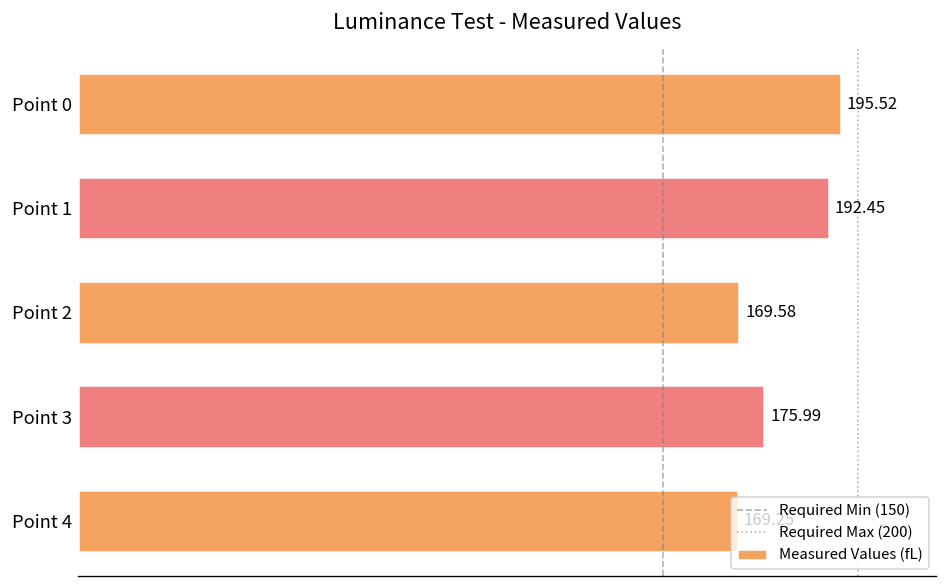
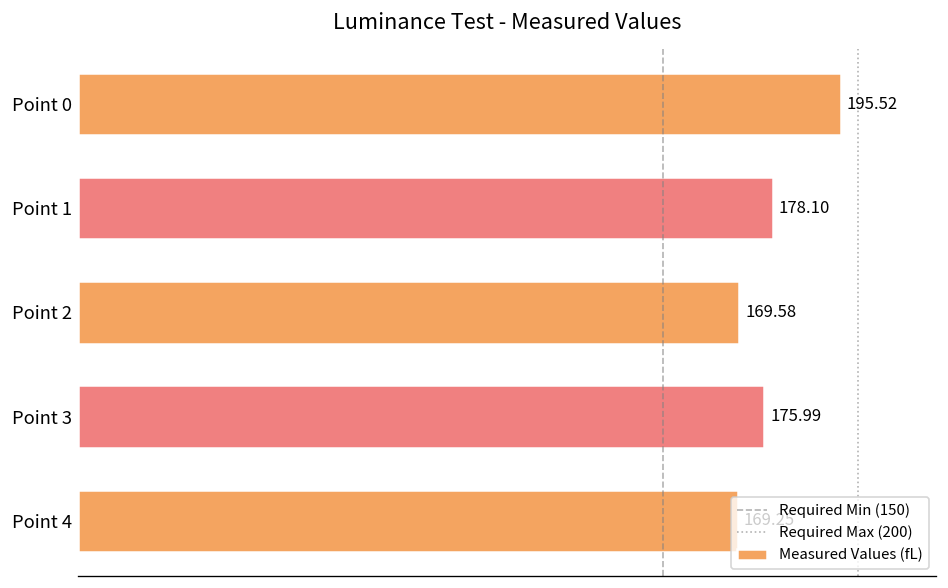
Point 1: 192.45 -> 178.10
